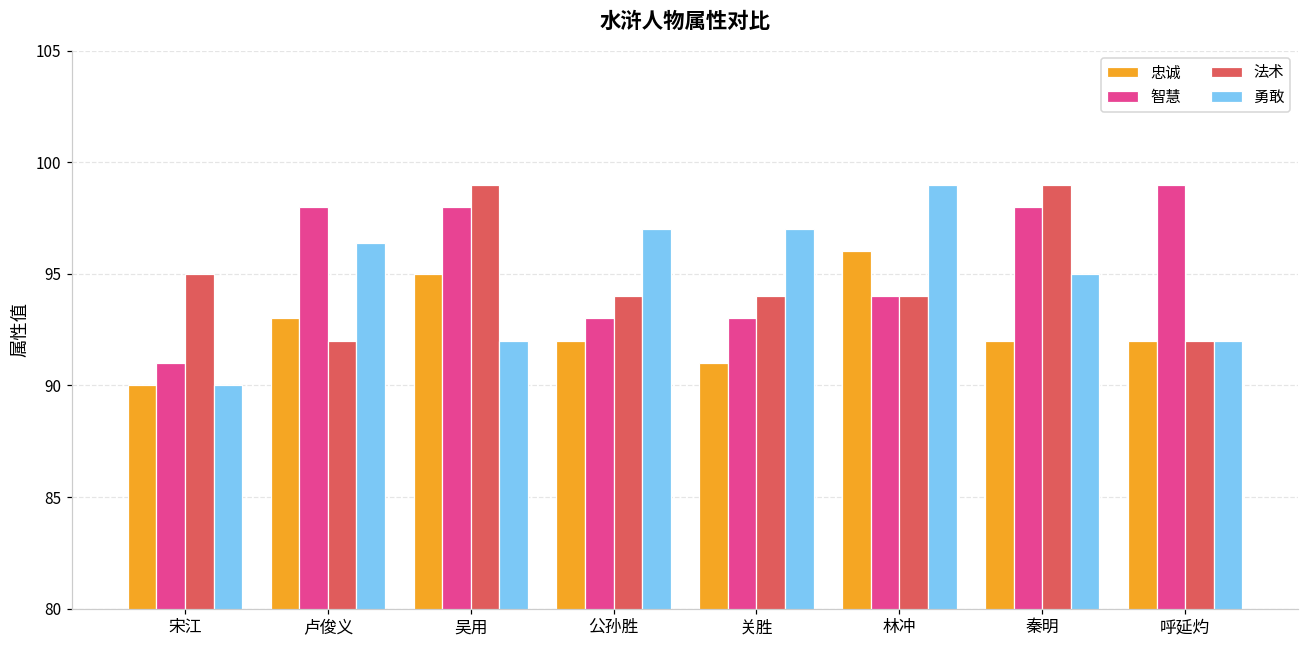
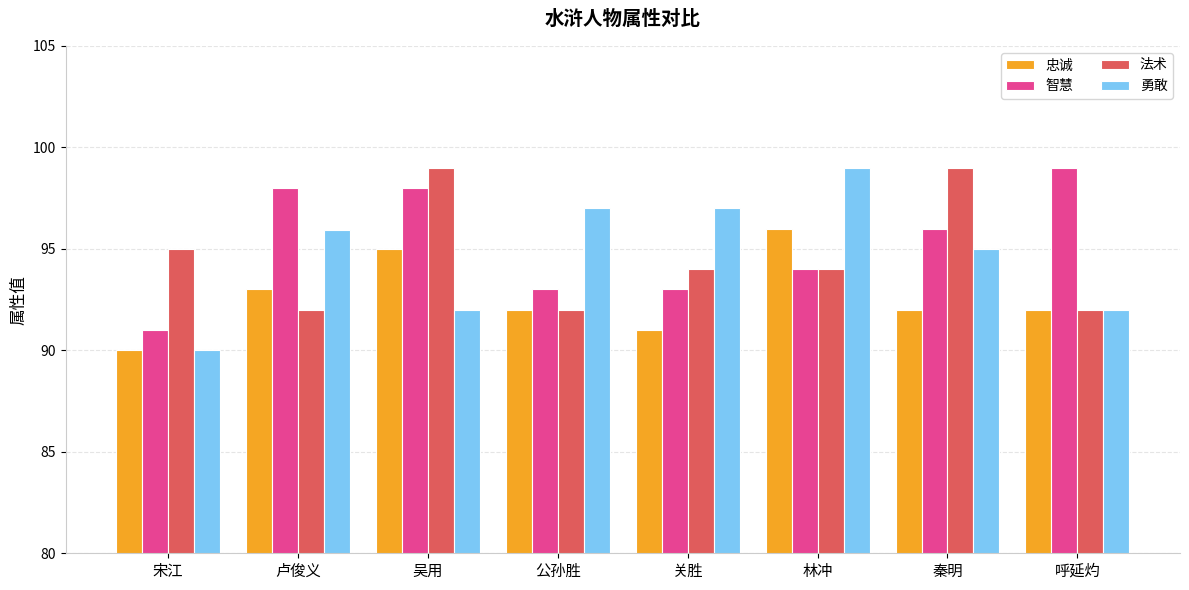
勇敢, 卢俊义: 96.4 -> 95.9
法术, 公孙胜: 94 -> 92
智慧, 秦明: 98 -> 96
